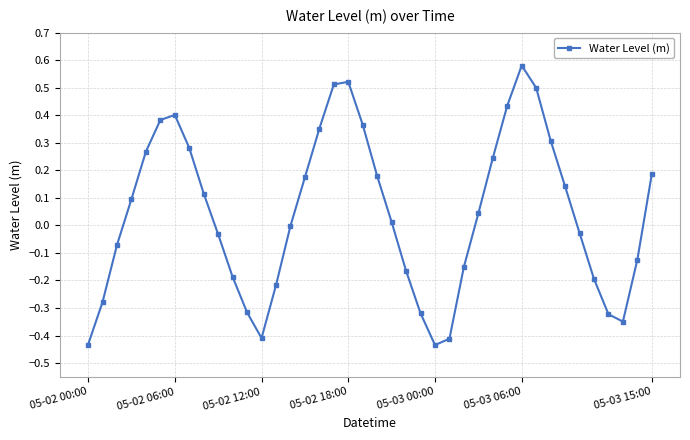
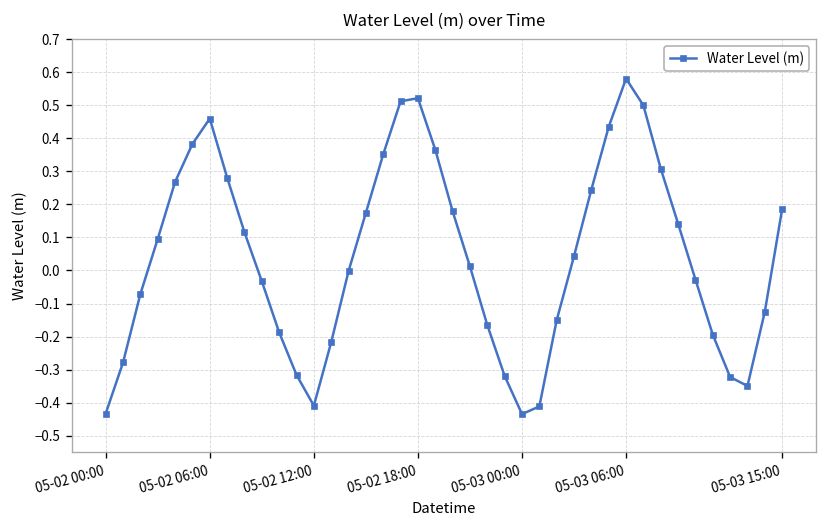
05-02 06:00: 0.40 -> 0.46
